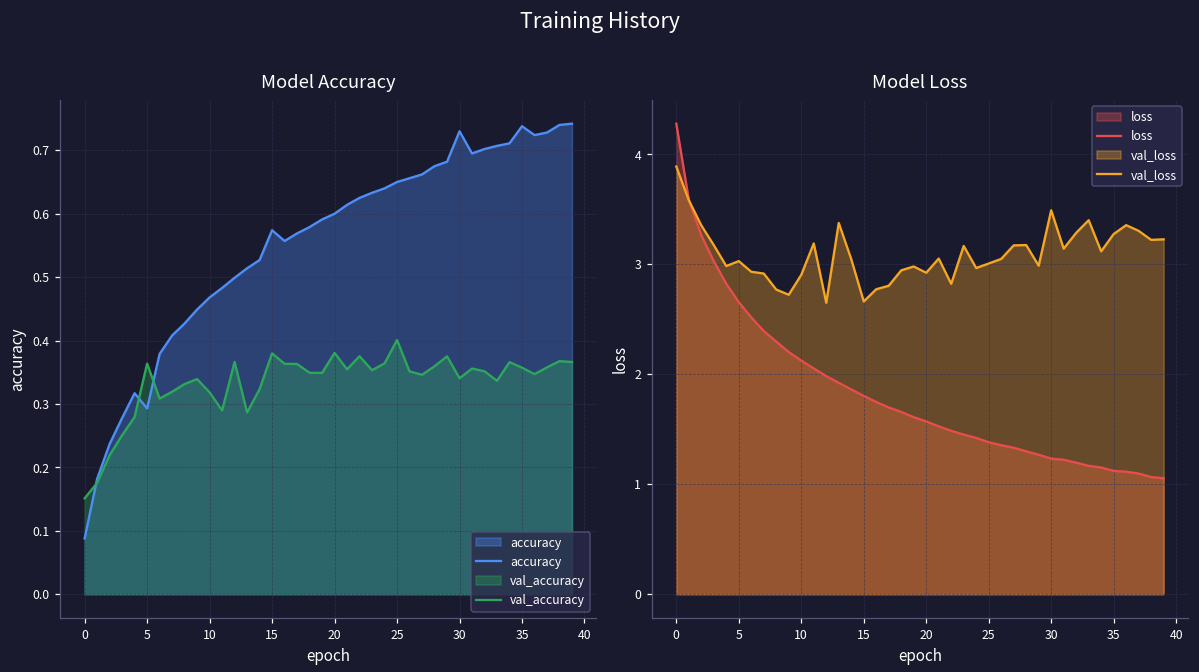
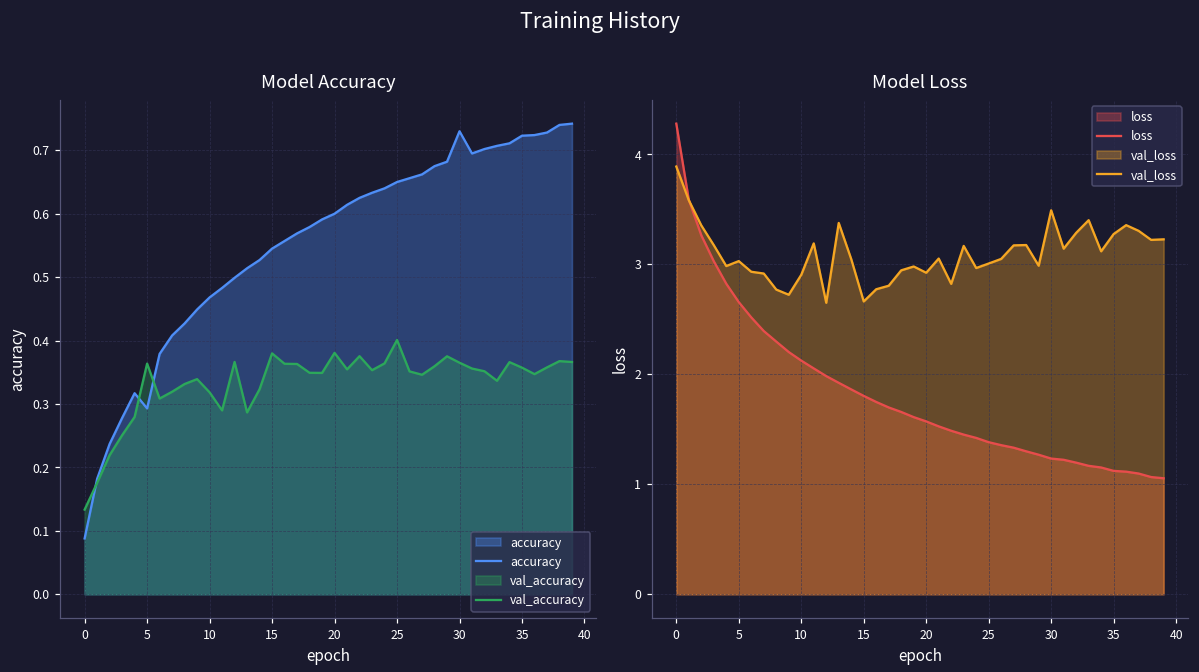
Model Accuracy, val_accuracy, 0: 0.15 -> 0.13
Model Accuracy, accuracy, 15: 0.57 -> 0.55
Model Accuracy, val_accuracy, 30: 0.34 -> 0.37
Model Accuracy, accuracy, 35: 0.74 -> 0.72
